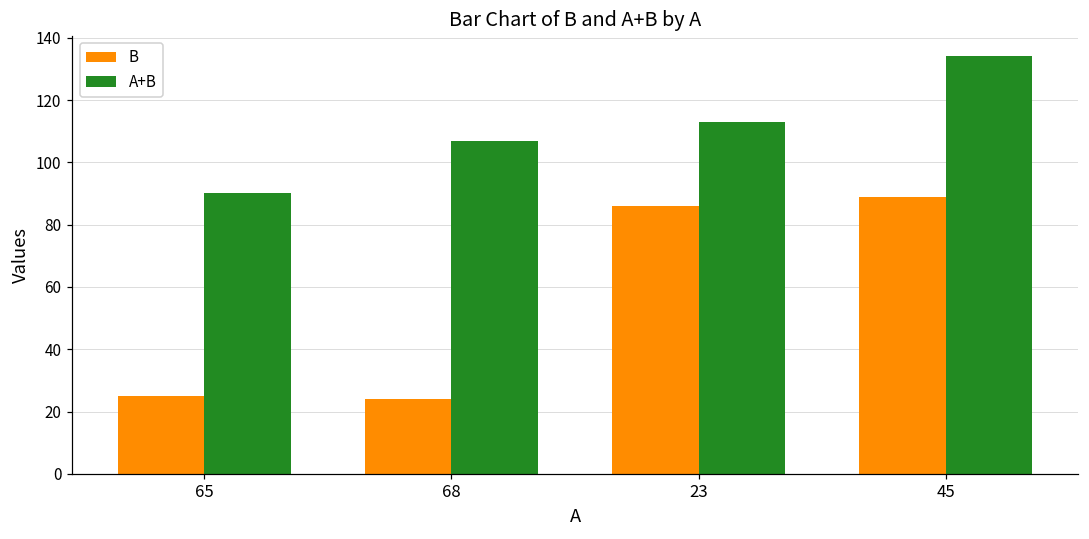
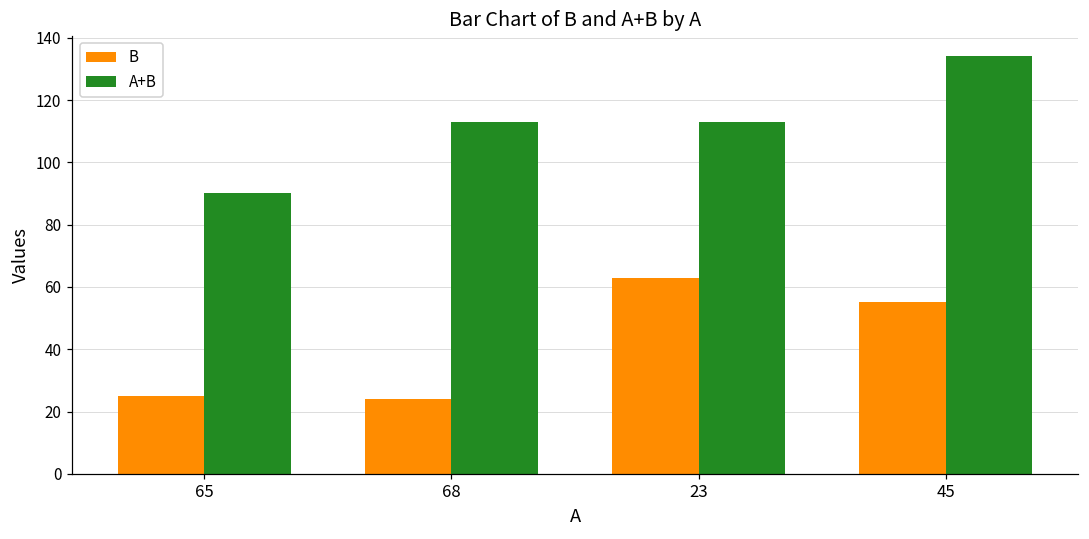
A+B, 68: 107 -> 113
B, 23: 86 -> 63
B, 45: 89 -> 55
